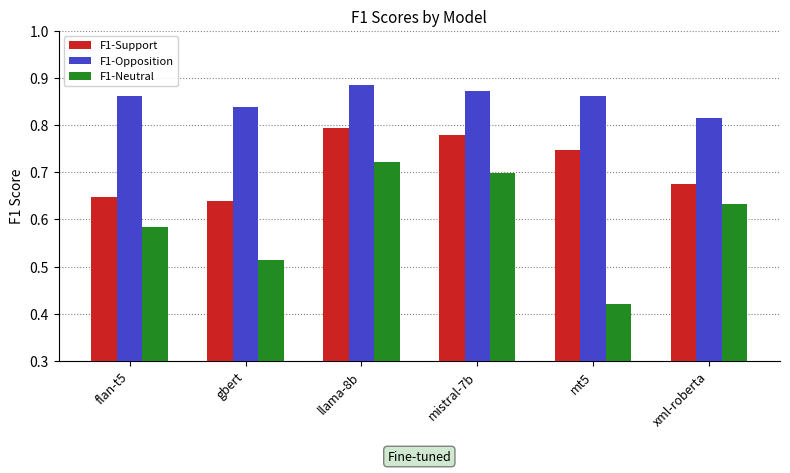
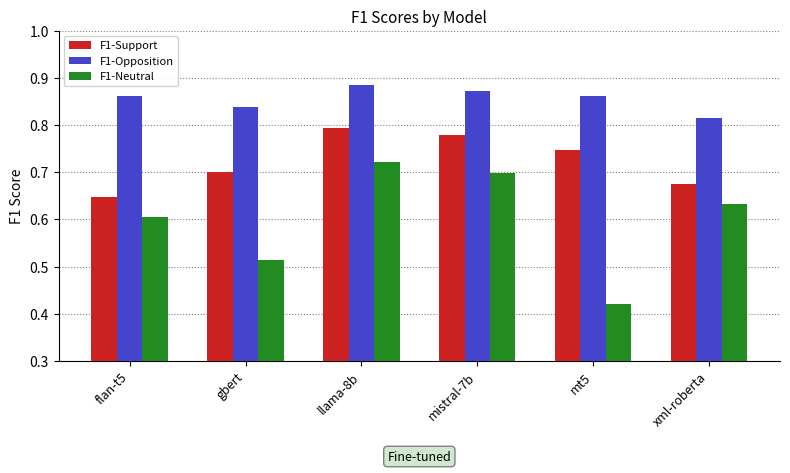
F1-Neutral, flan-t5: 0.58 -> 0.61
F1-Support, gbert: 0.64 -> 0.70
